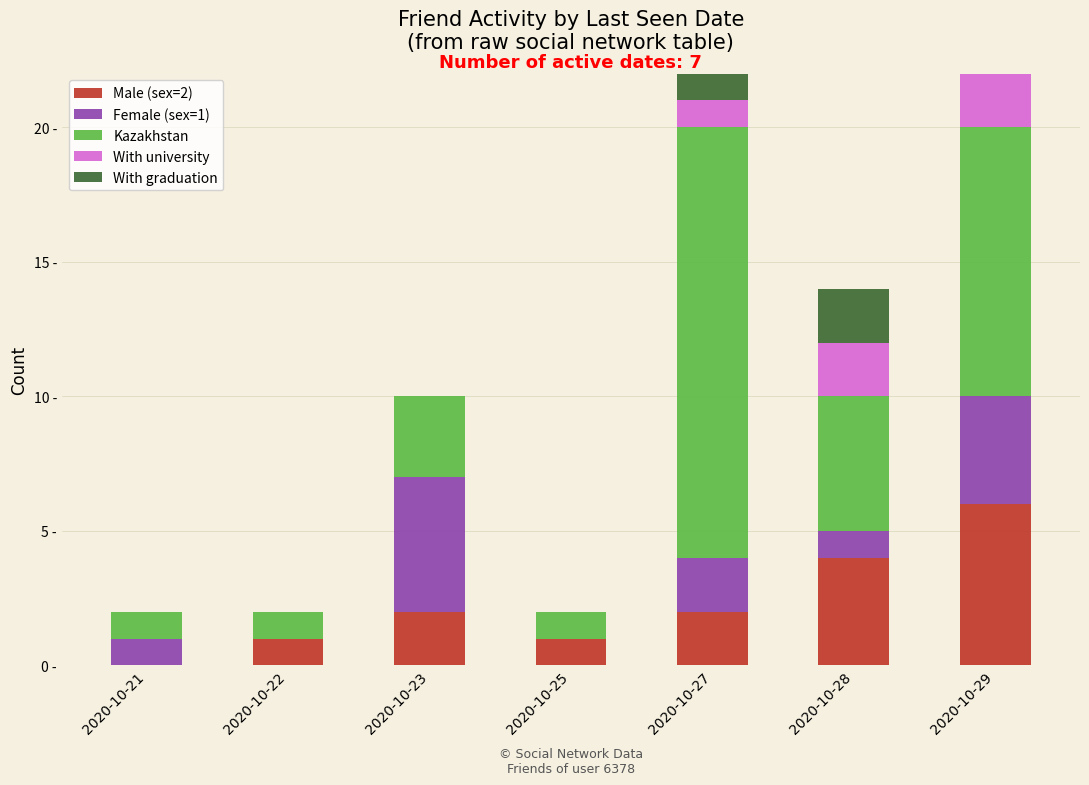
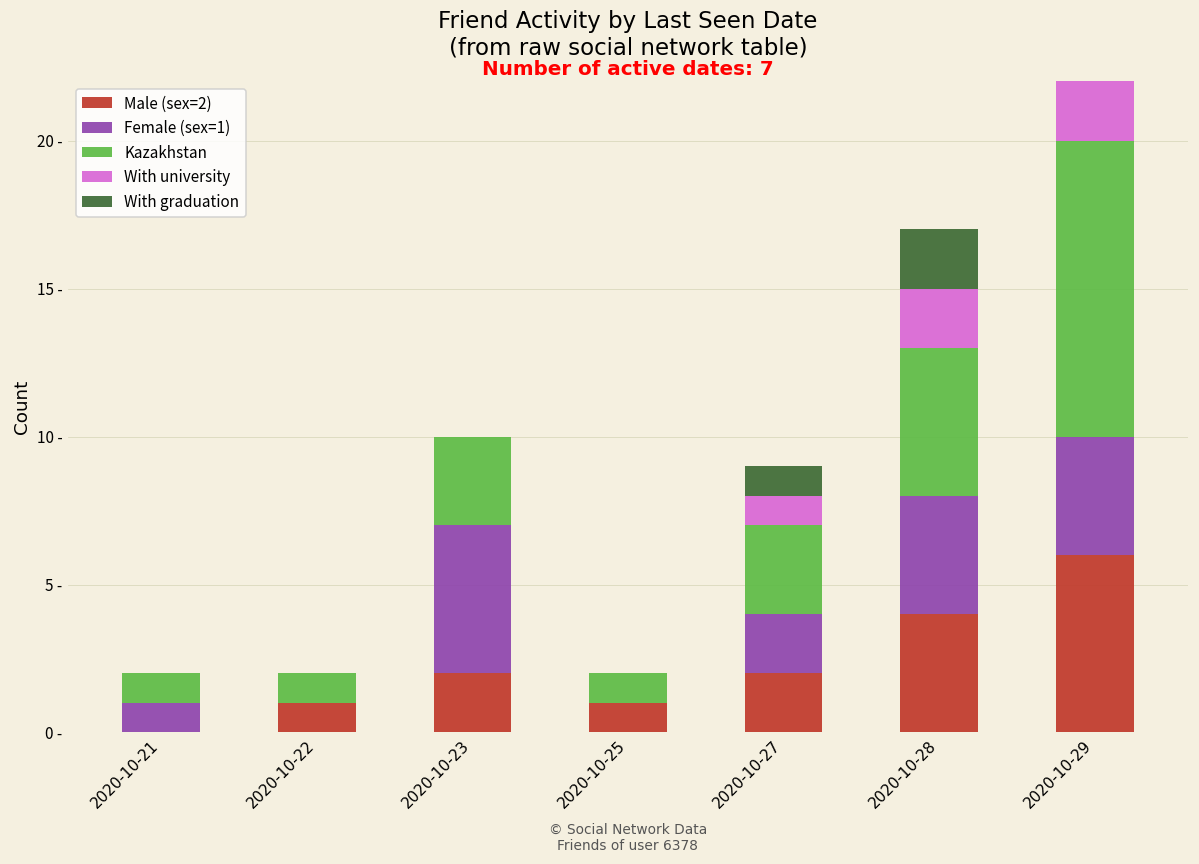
Kazakhstan, 2020-10-27: 16 - -> 3 -
Female (sex=1), 2020-10-28: 1 - -> 4 -
